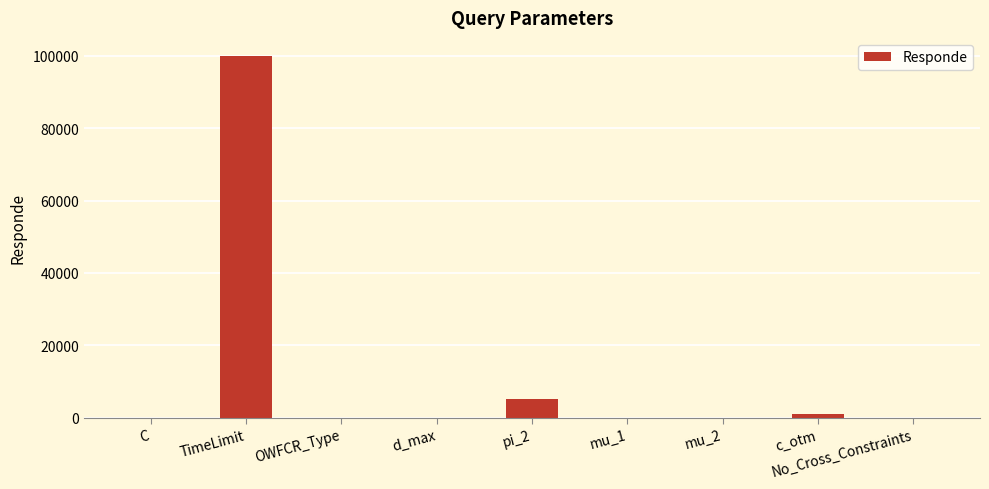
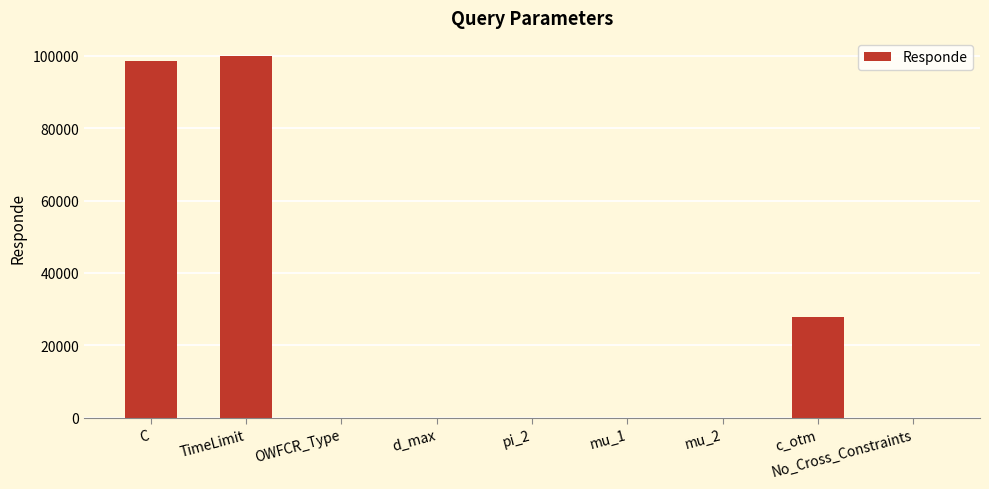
C: 0 -> 99000
pi_2: 5000 -> 0
c_otm: 1000 -> 28000
